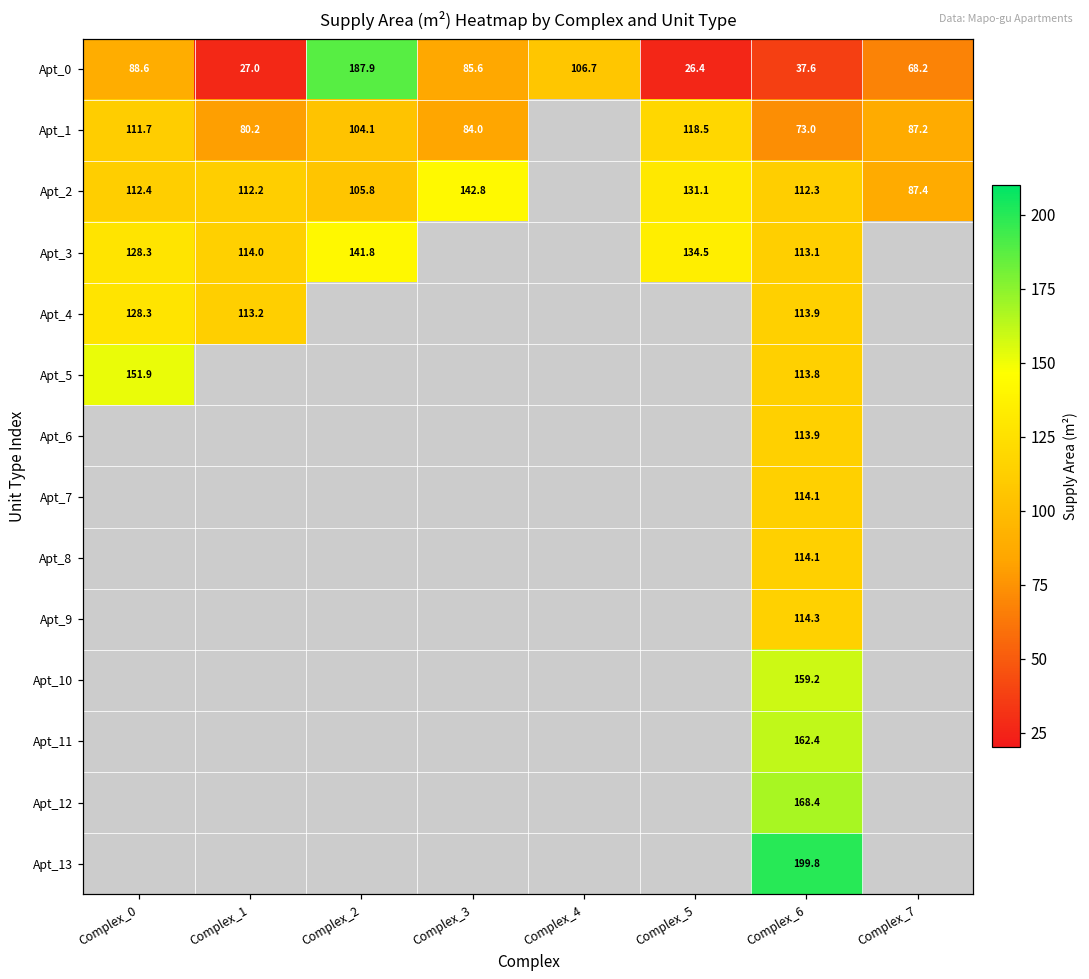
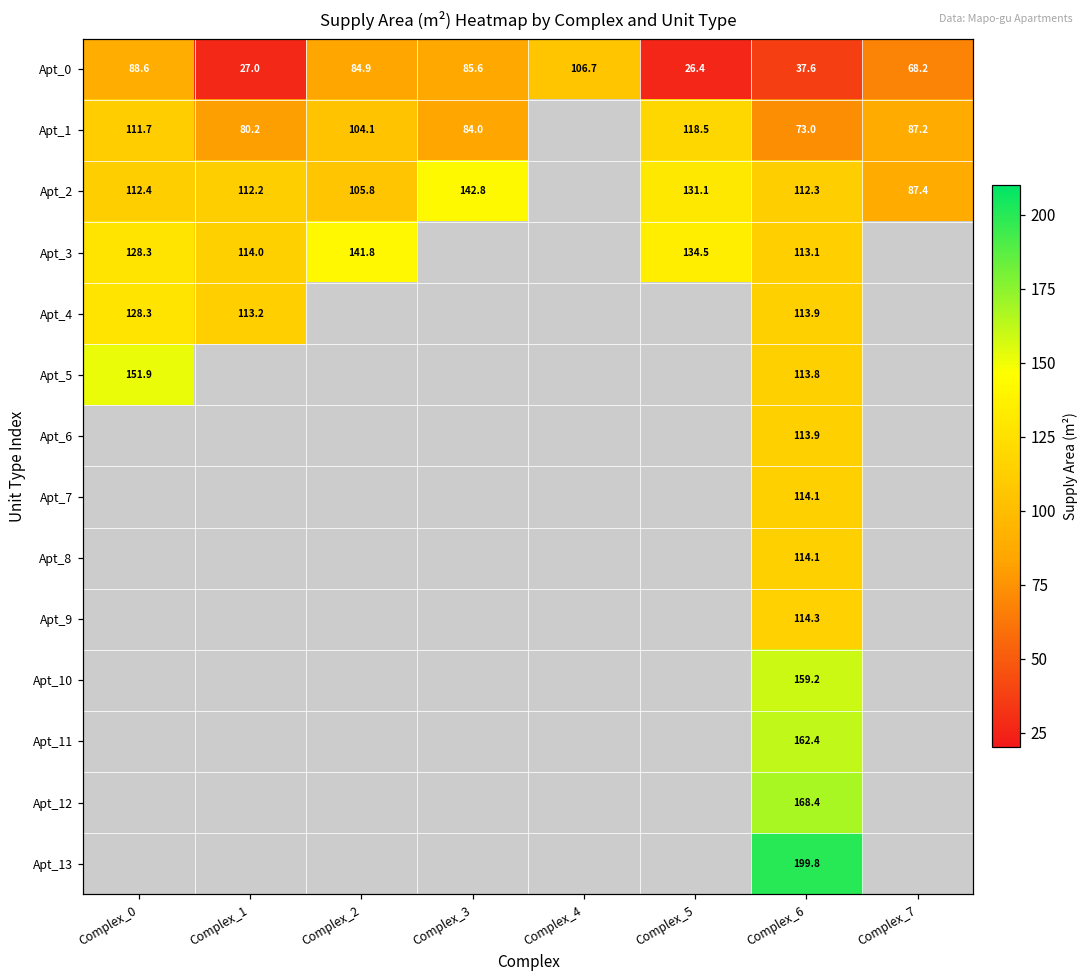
Apt_0, Complex_2: 187.9 -> 84.9
